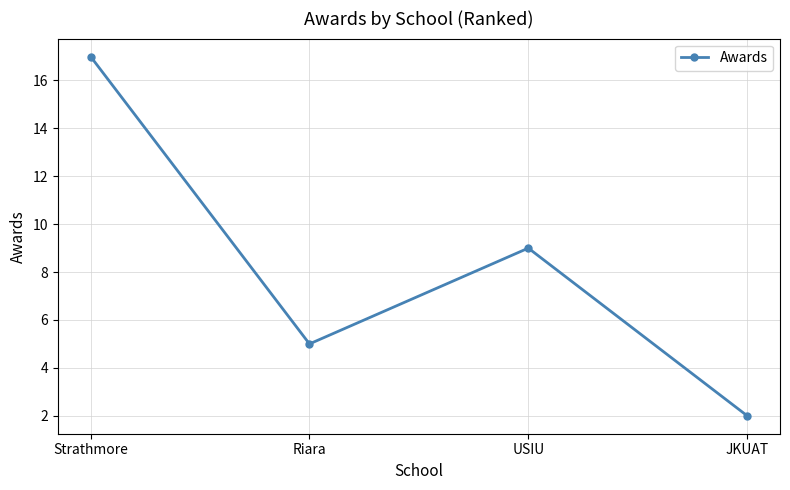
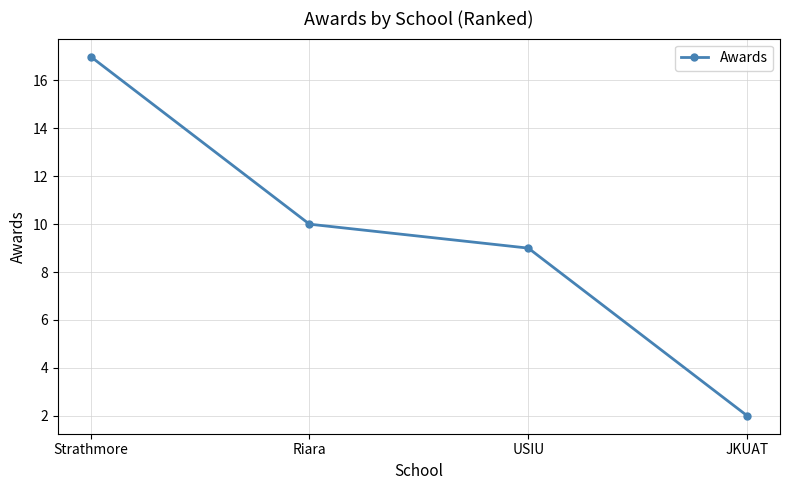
Riara: 5 -> 10
